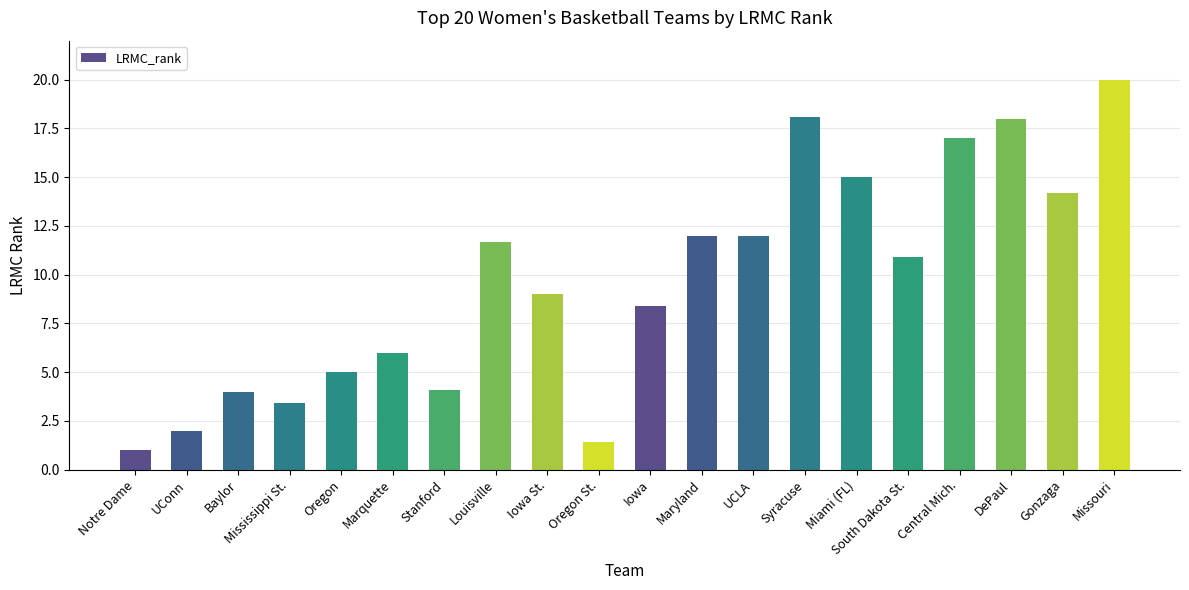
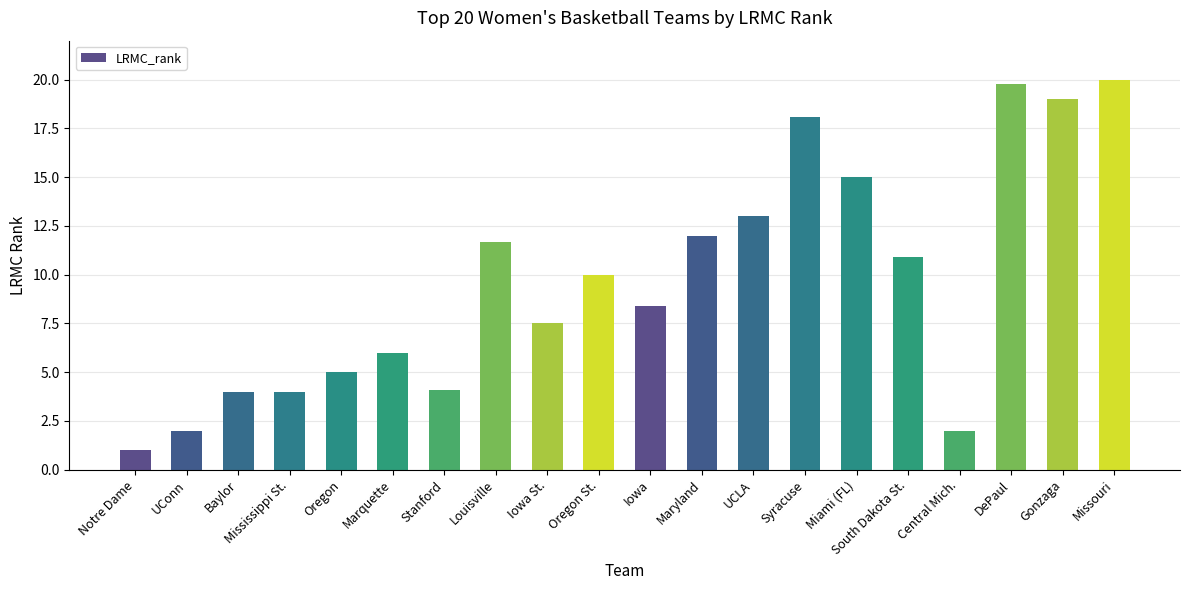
Mississippi St.: 3.4 -> 4.0
Iowa St.: 9.0 -> 7.5
Oregon St.: 1.4 -> 10.0
UCLA: 12 -> 13
Central Mich.: 17 -> 2
DePaul: 18.0 -> 19.8
Gonzaga: 14.2 -> 19.0
